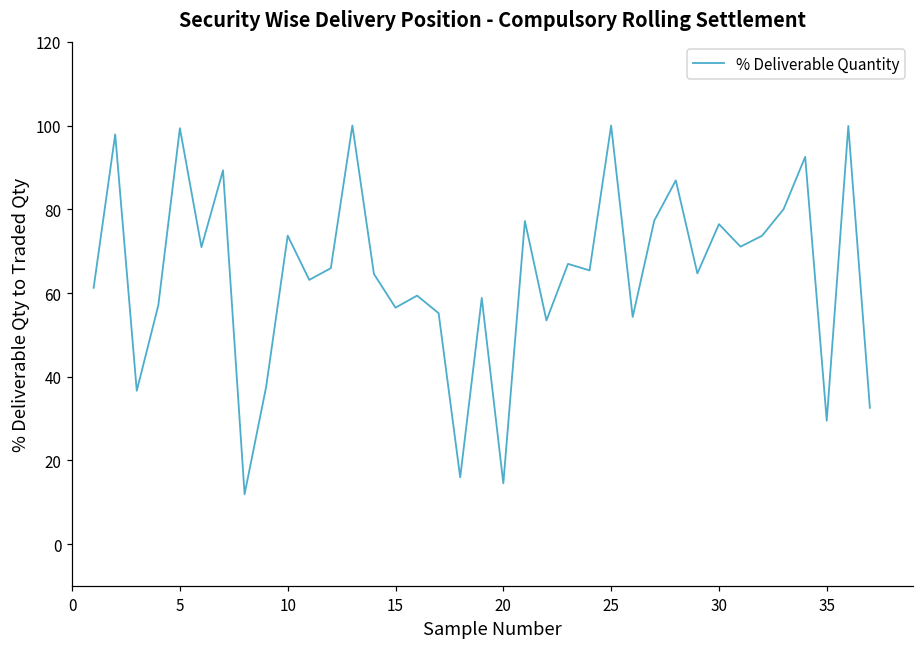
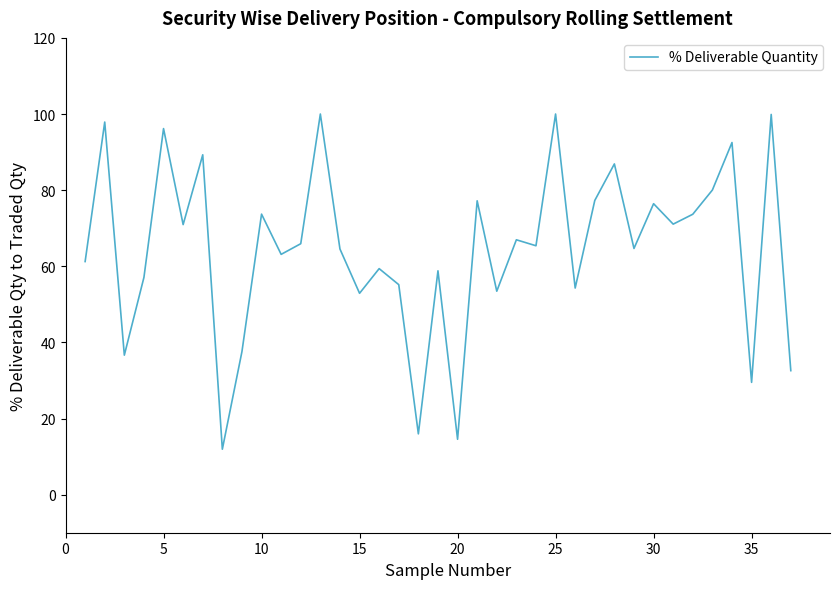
5: 99 -> 96
15: 57 -> 53
